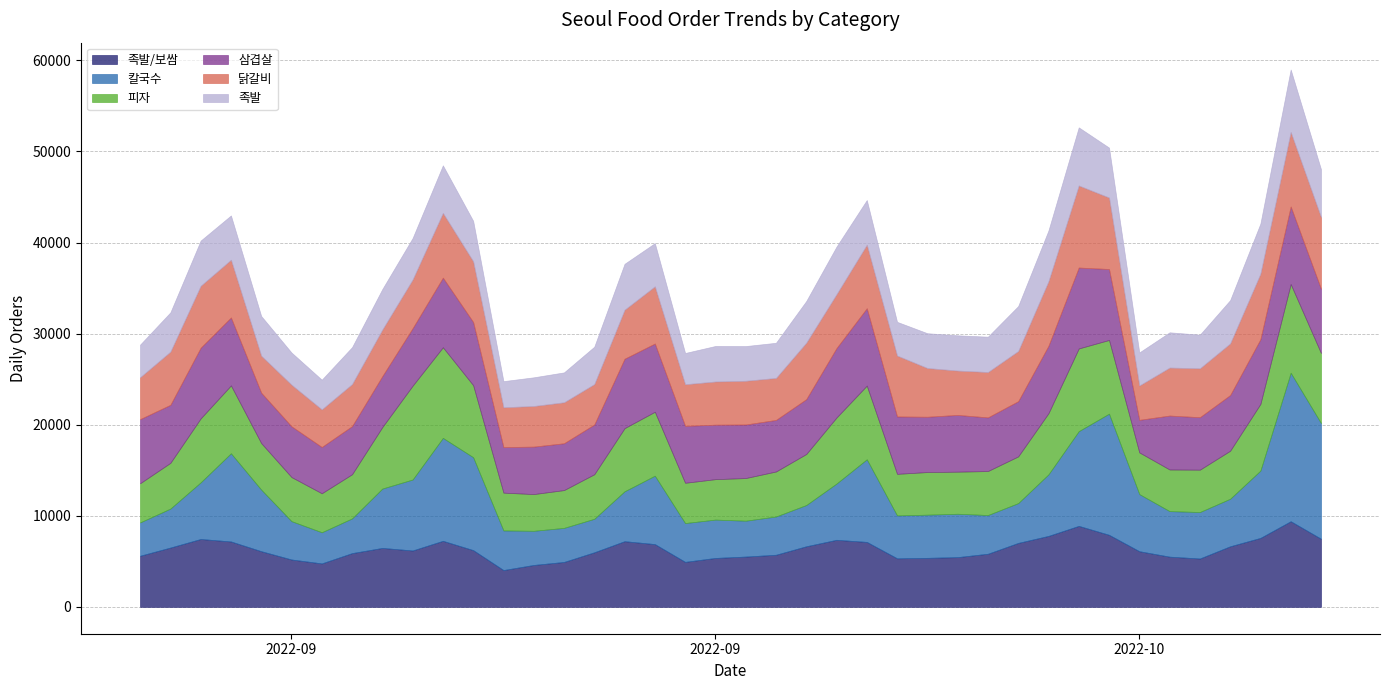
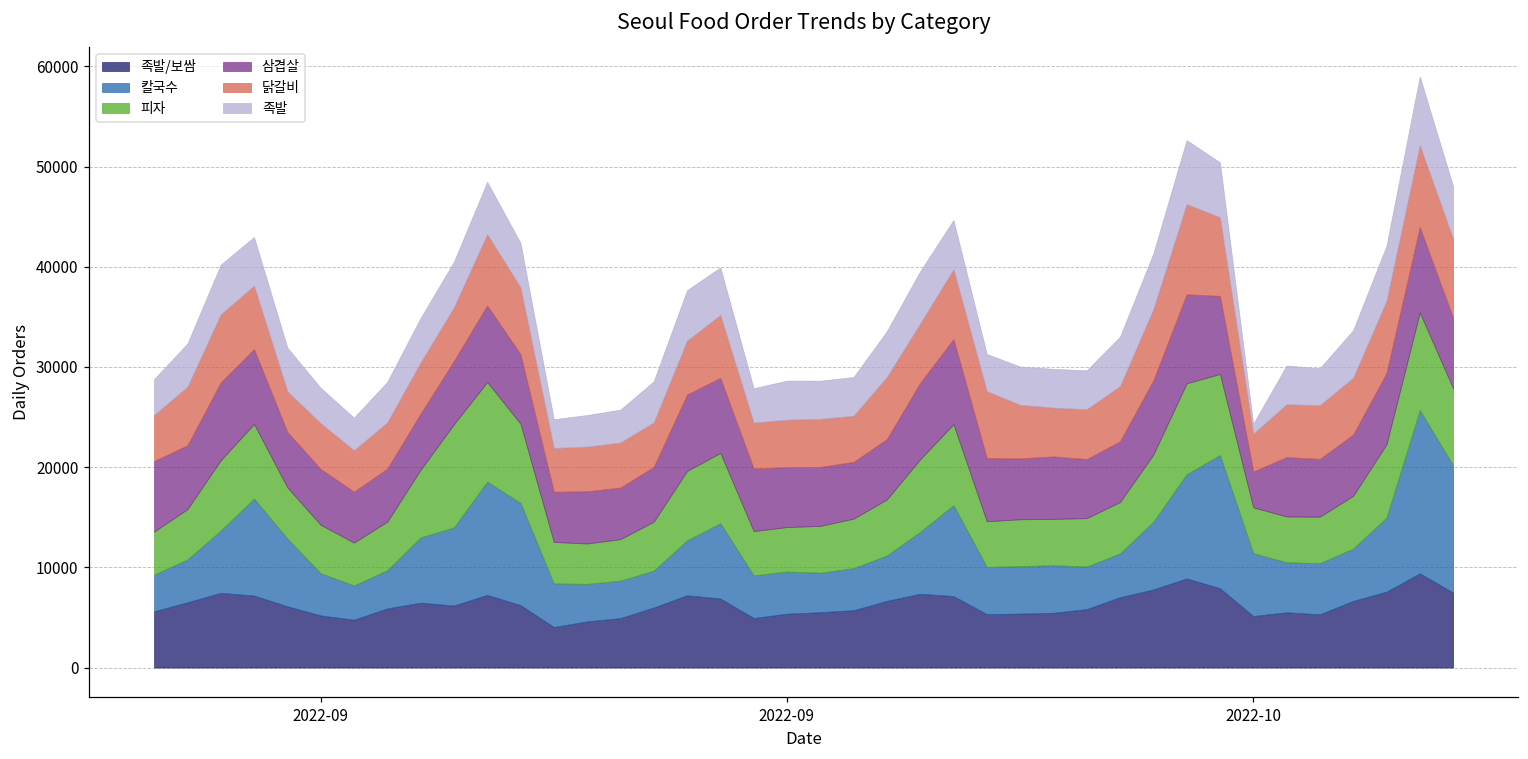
족발/보쌈, 2022-10: 6000 -> 5000
족발, 2022-10: 4000 -> 1000
